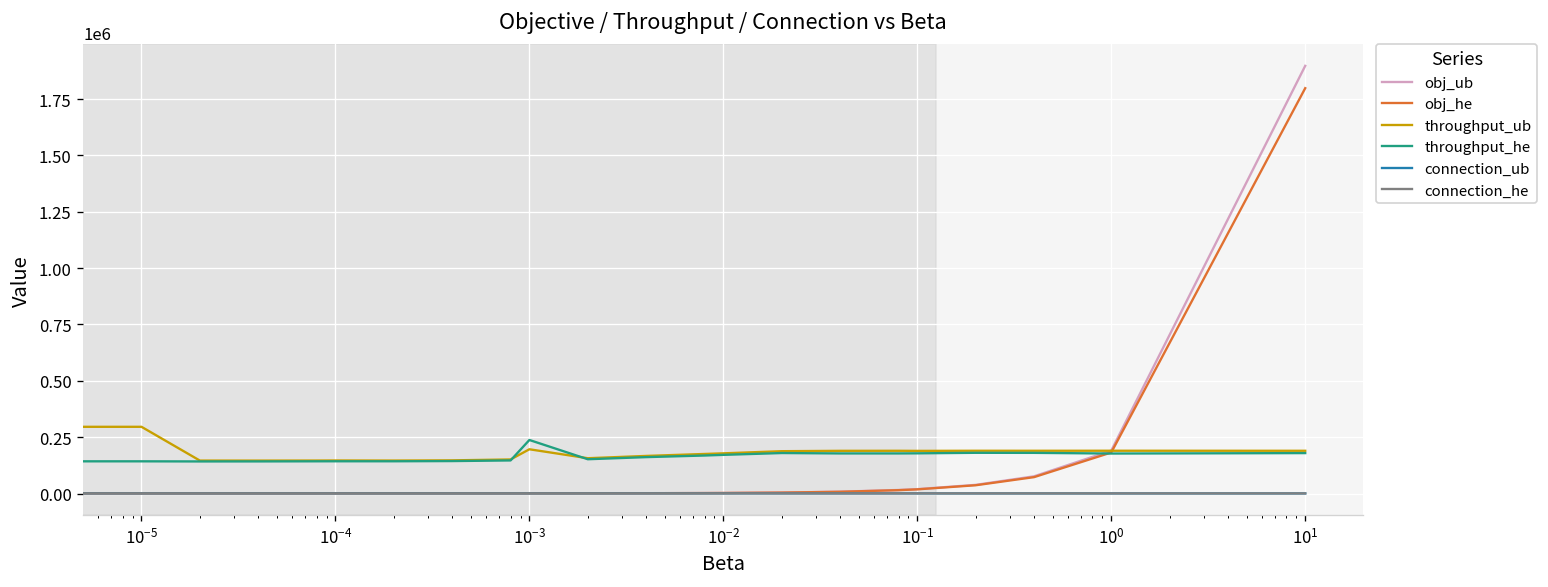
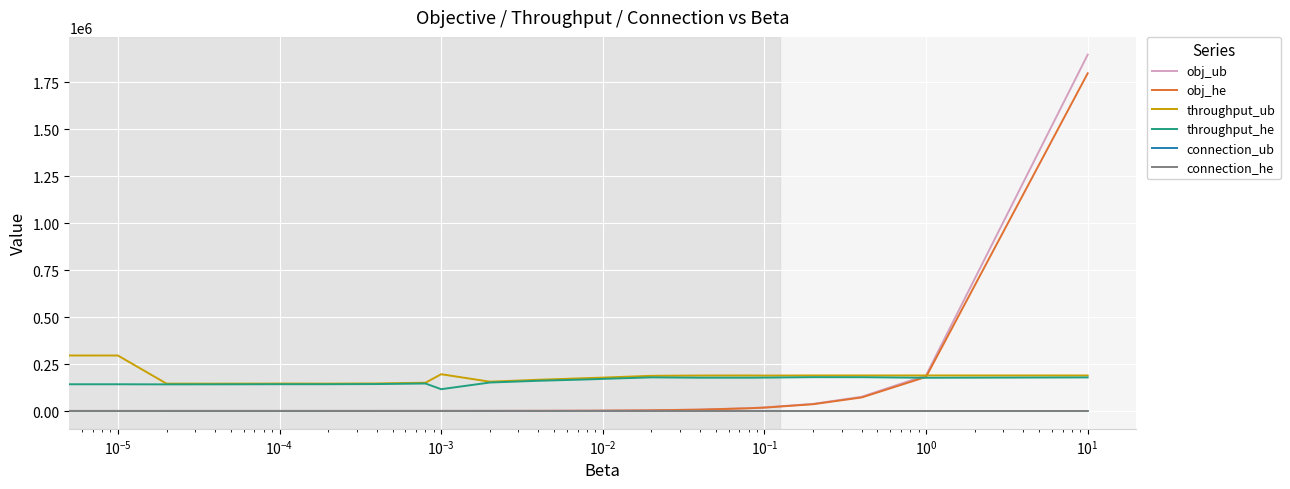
throughput_he, 10^-3: 240000 -> 120000
